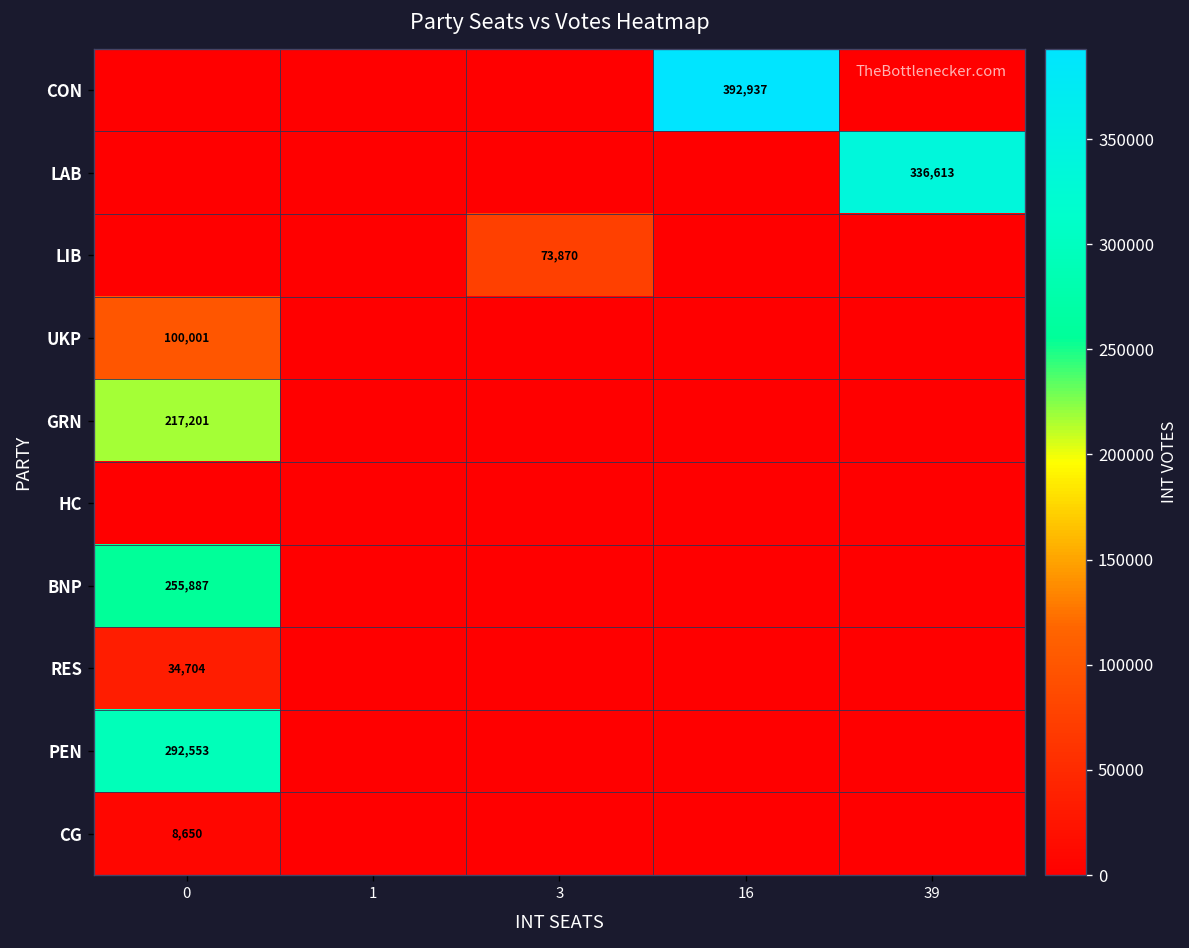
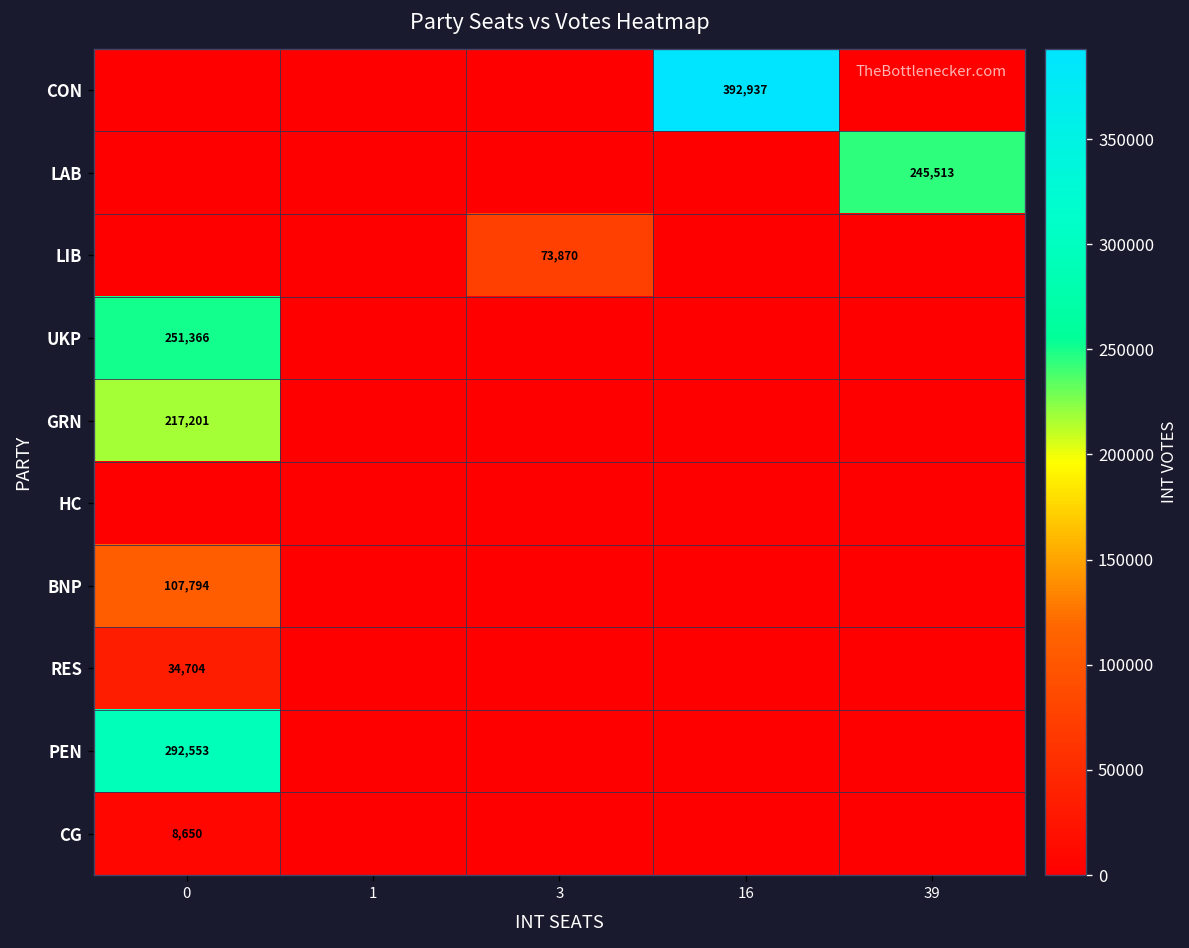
LAB, 39: 336,613 -> 245,513
UKP, 0: 100,001 -> 251,366
BNP, 0: 255,887 -> 107,794
